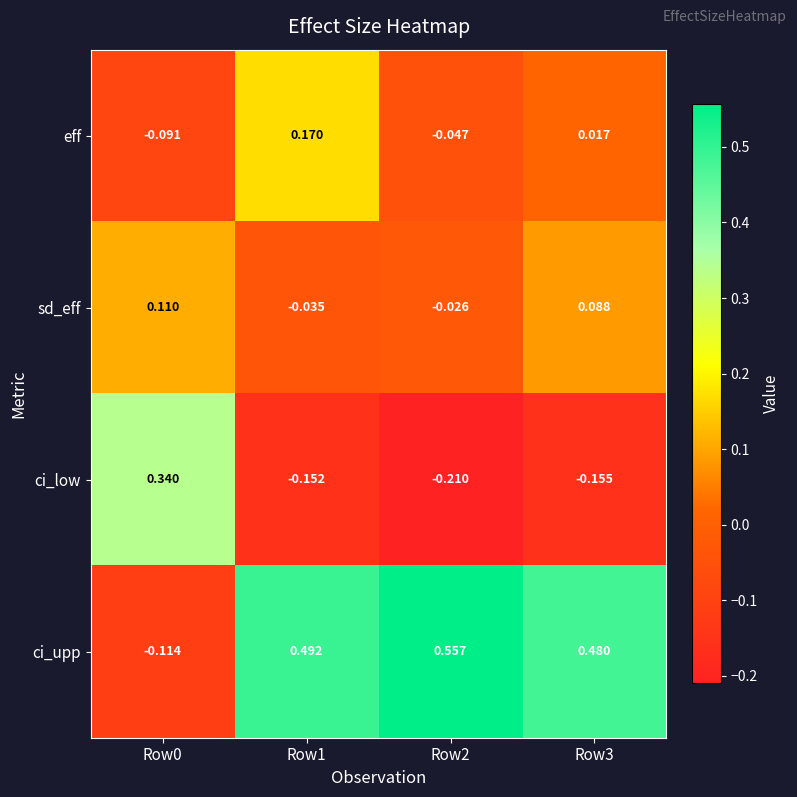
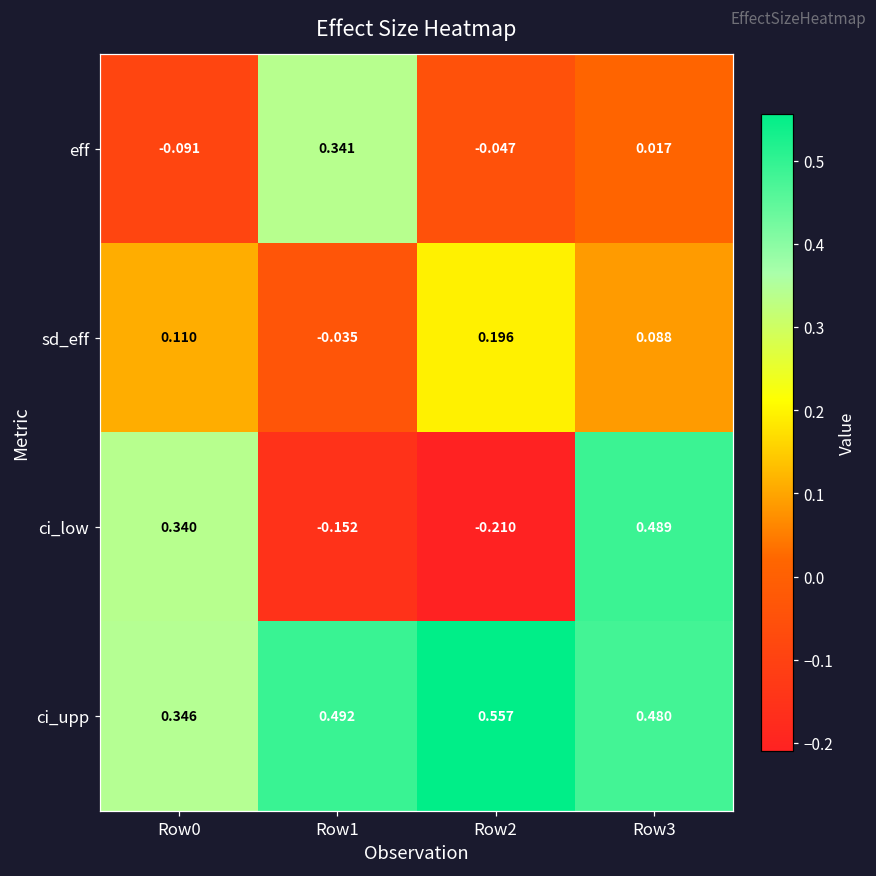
eff, Row1: 0.170 -> 0.341
sd_eff, Row2: -0.026 -> 0.196
ci_low, Row3: -0.155 -> 0.489
ci_upp, Row0: -0.114 -> 0.346
